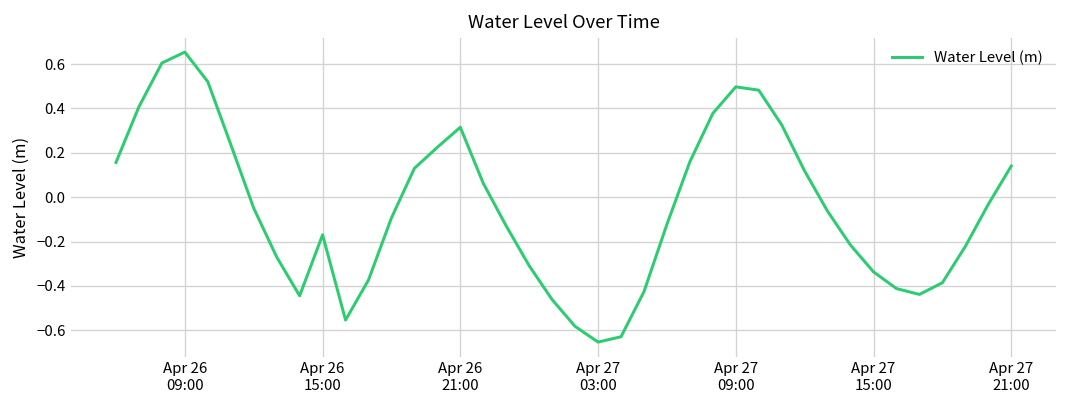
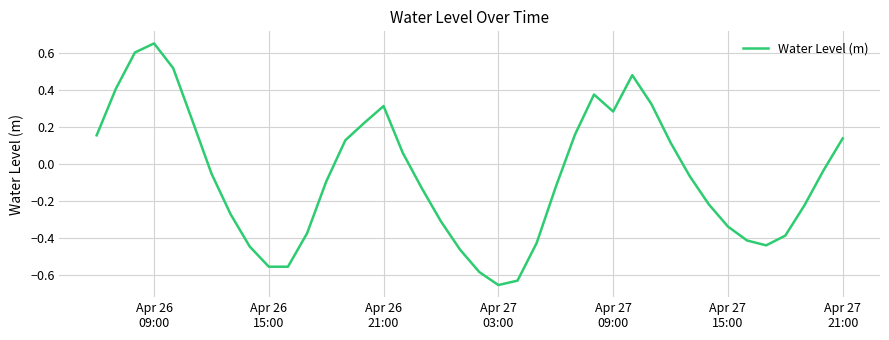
Apr 26 15:00: -0.17 -> -0.55
Apr 27 09:00: 0.50 -> 0.29
